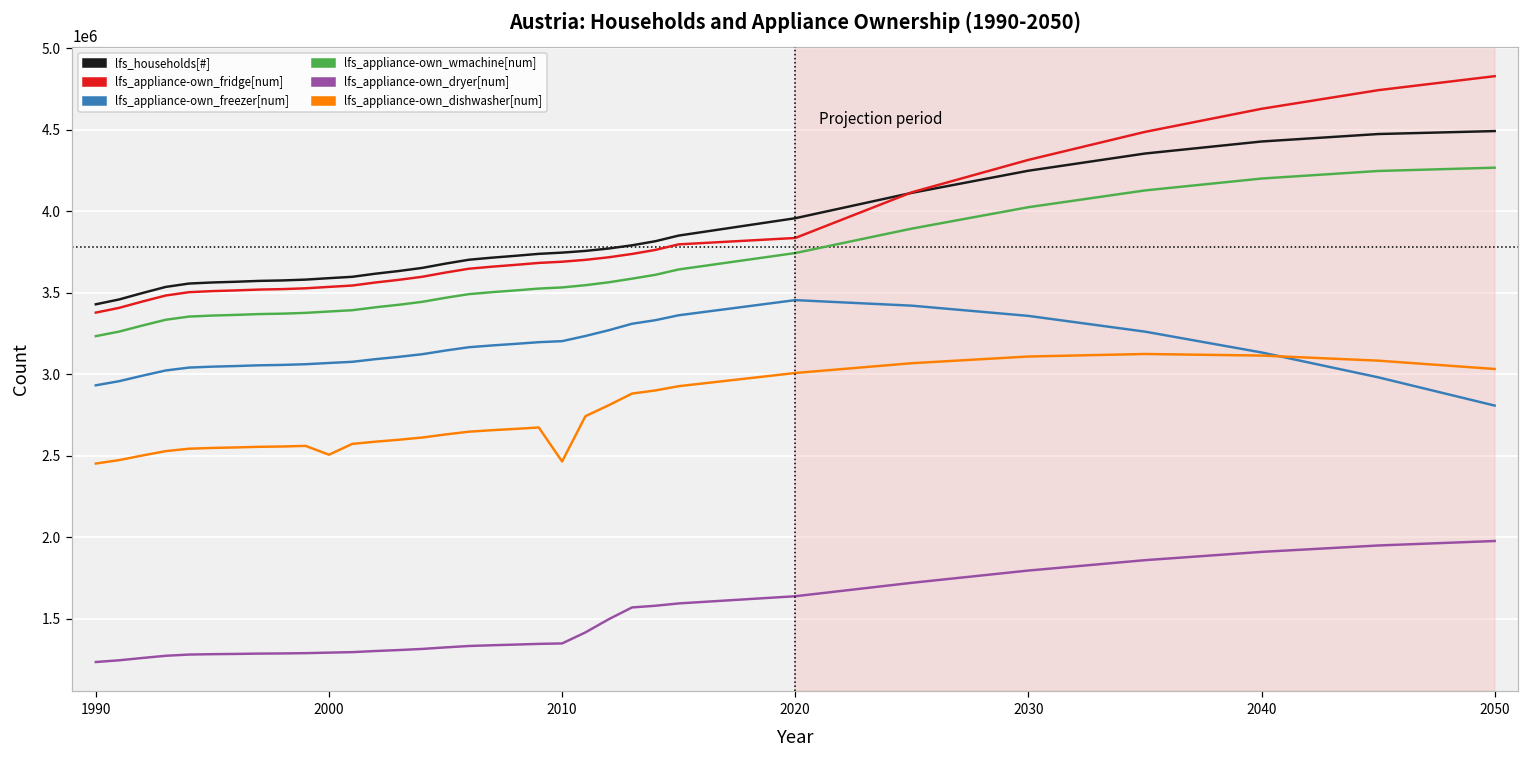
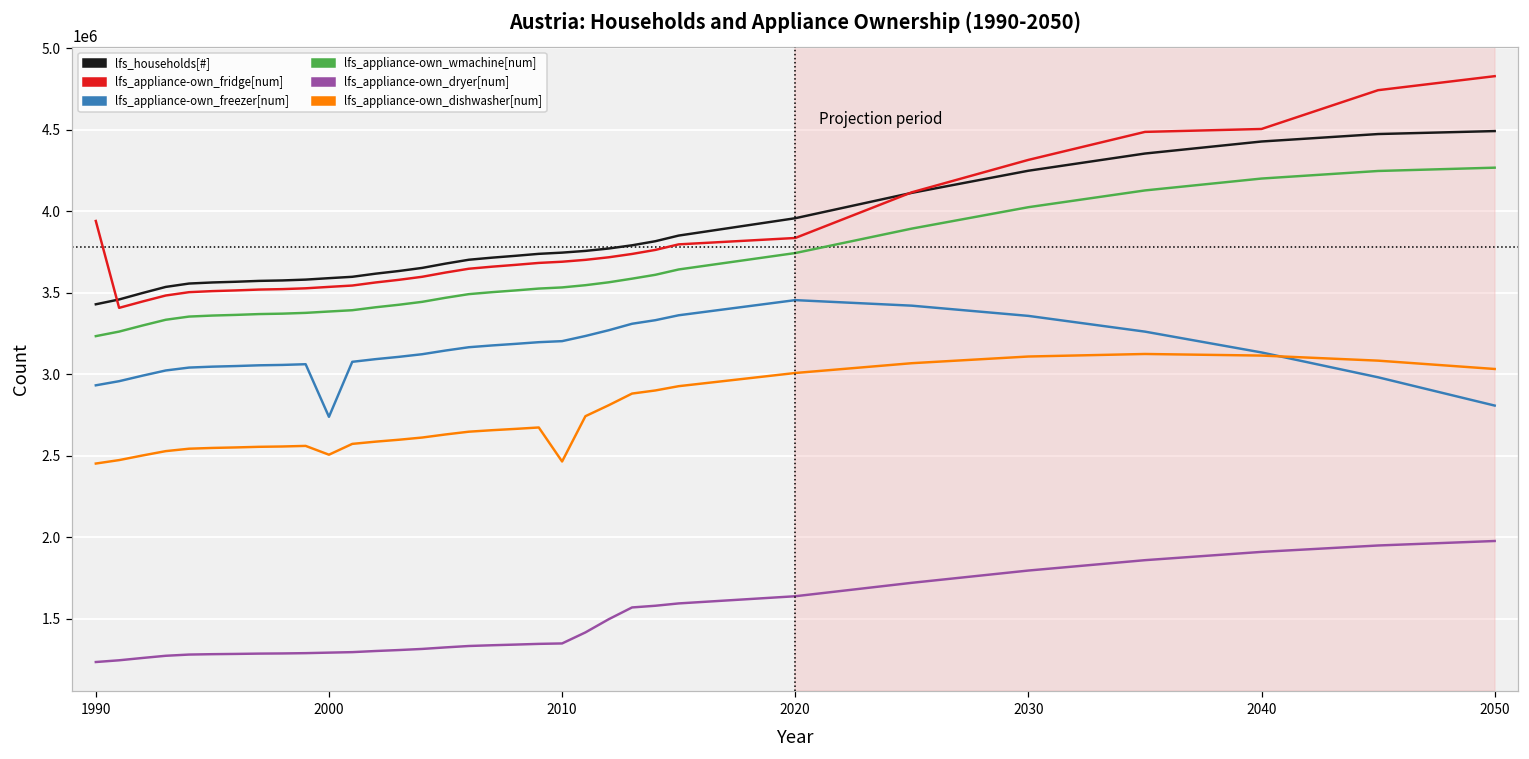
lfs_appliance-own_fridge[num], 1990: 3380000 -> 3940000
lfs_appliance-own_freezer[num], 2000: 3070000 -> 2740000
lfs_appliance-own_fridge[num], 2040: 4630000 -> 4500000
